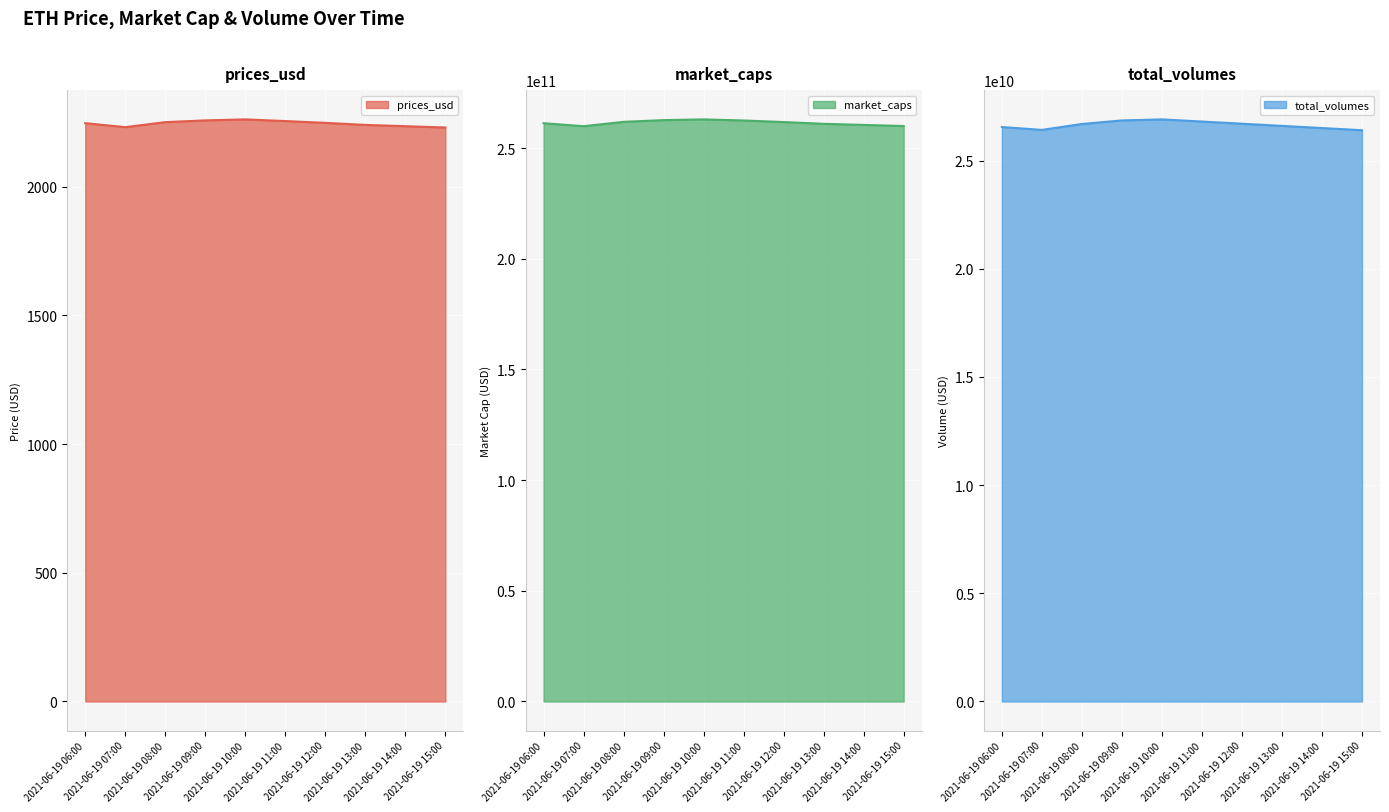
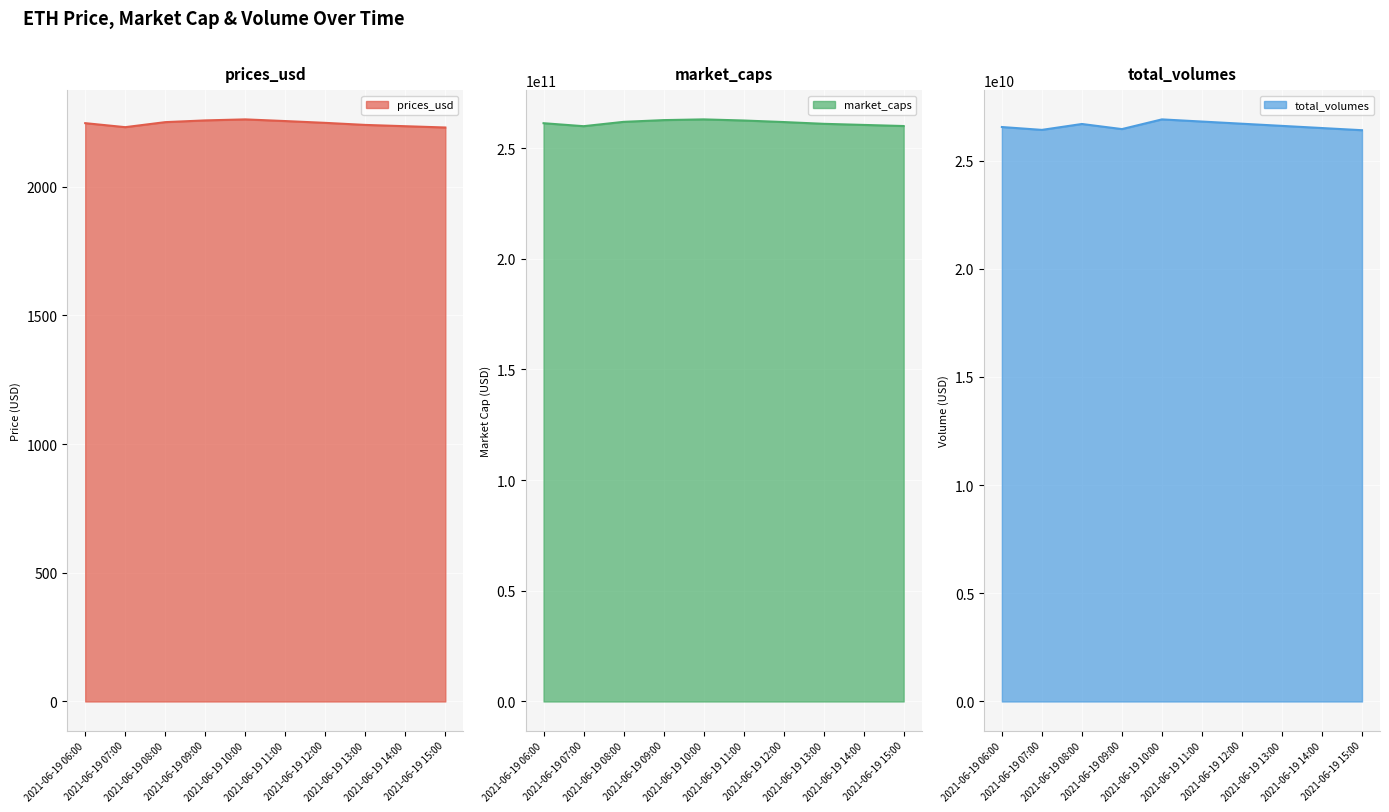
total_volumes, 2021-06-19 09:00: 26900000000 -> 26500000000
